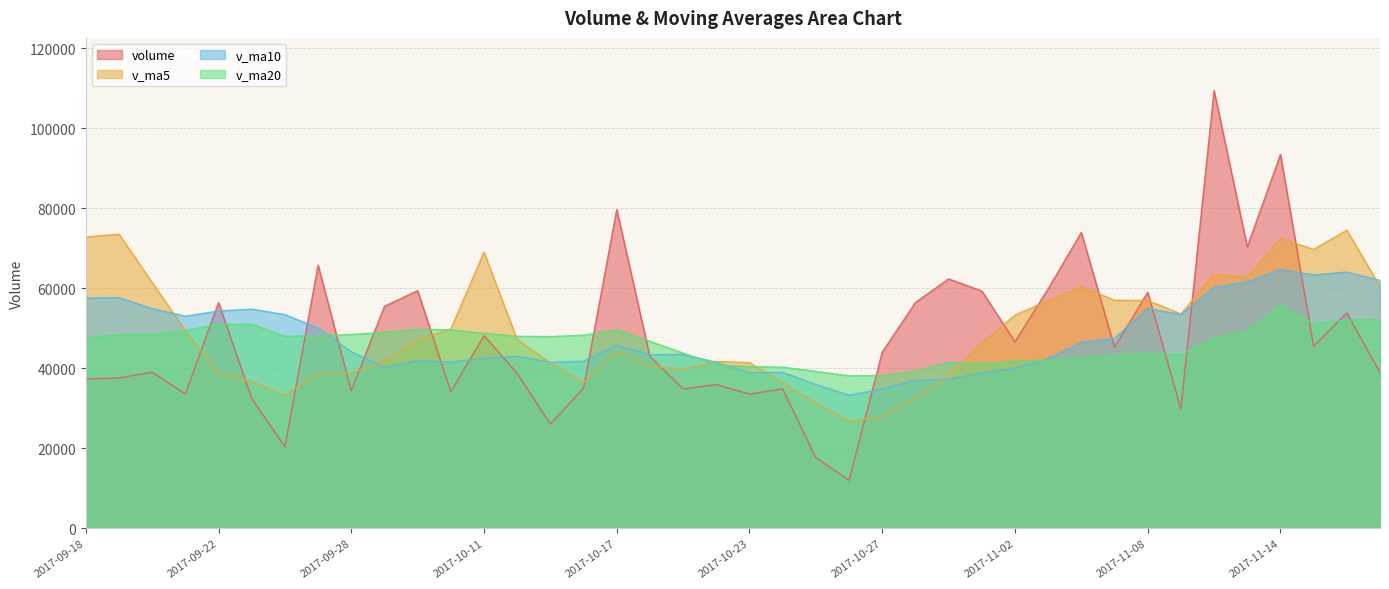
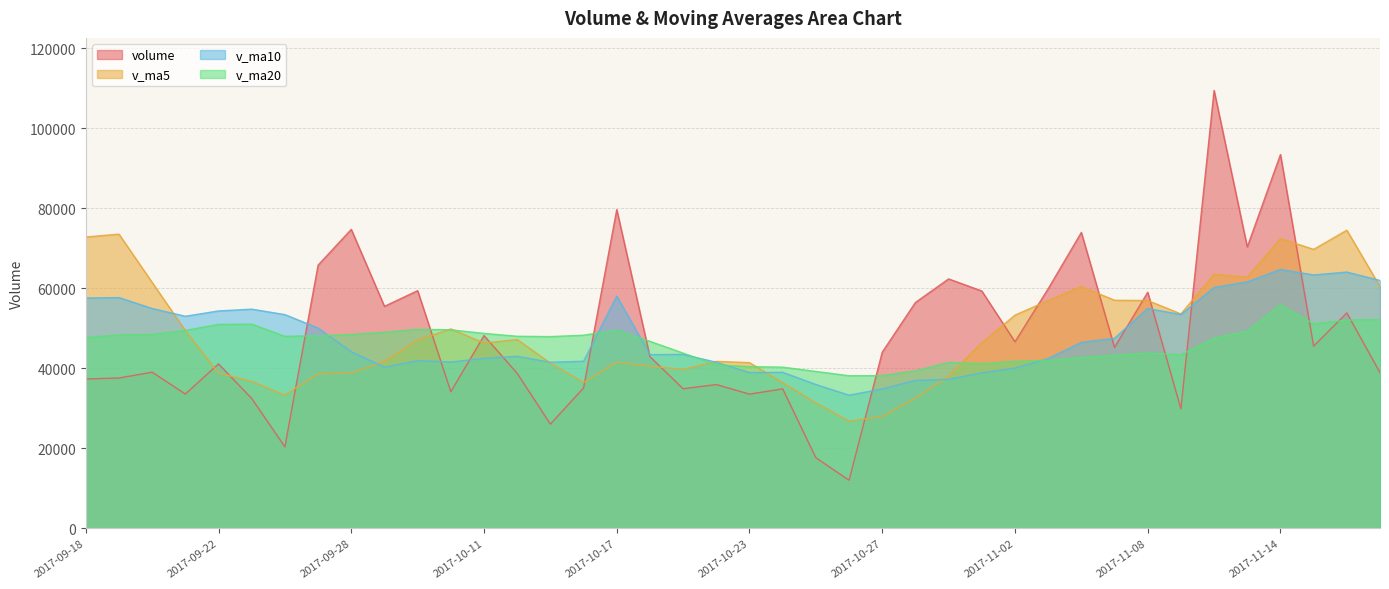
volume, 2017-09-22: 56000 -> 41000
volume, 2017-09-28: 34000 -> 75000
v_ma5, 2017-10-11: 69000 -> 46000
v_ma5, 2017-10-17: 44000 -> 42000
v_ma10, 2017-10-17: 46000 -> 58000
